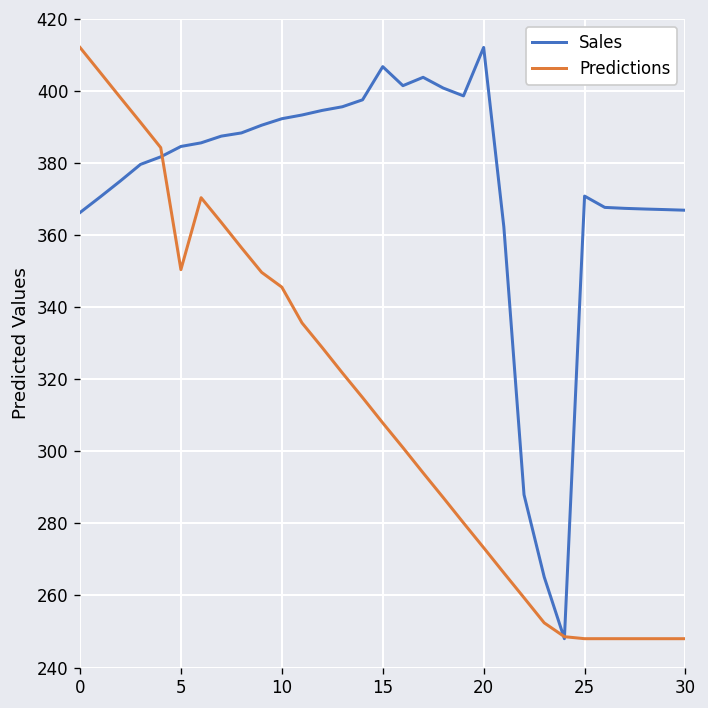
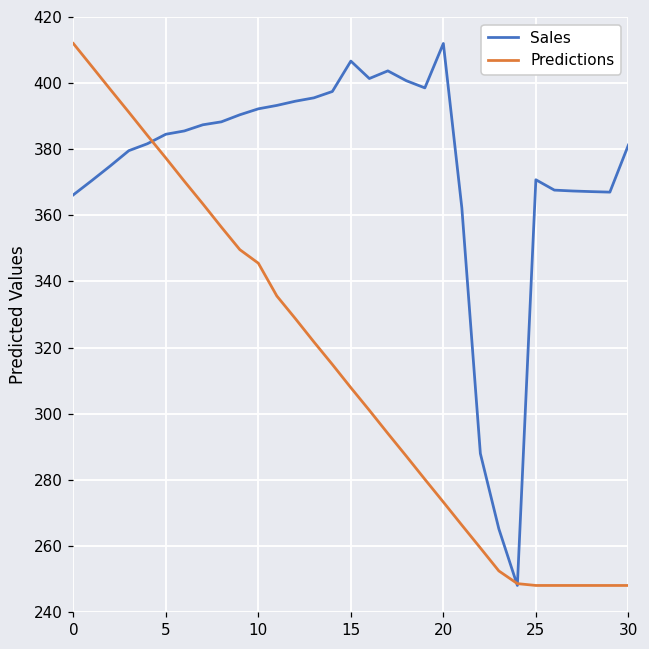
Predictions, 5: 350 -> 377
Sales, 30: 367 -> 381
